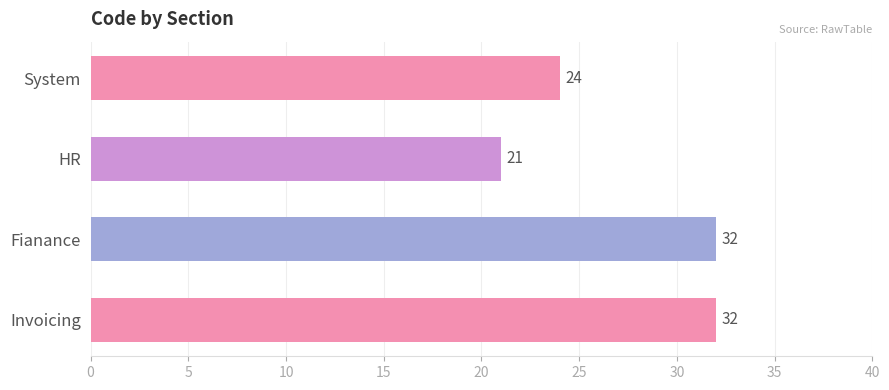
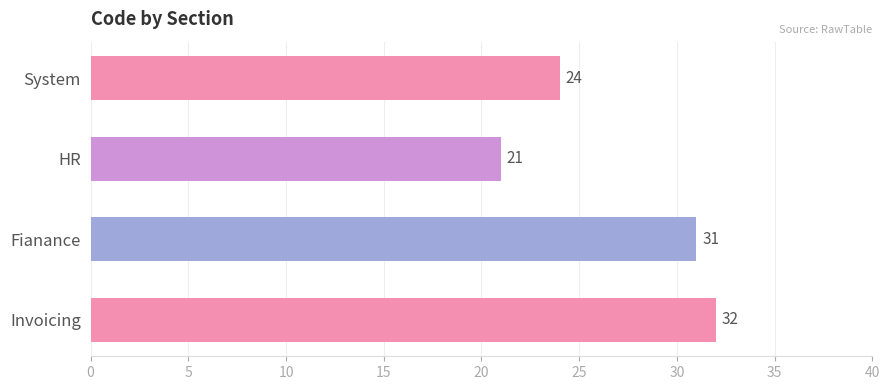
Fianance: 32 -> 31
